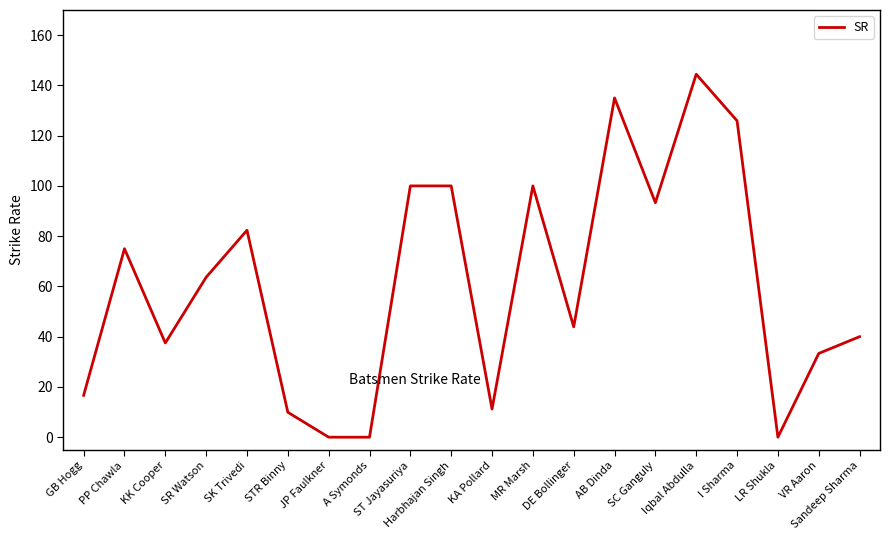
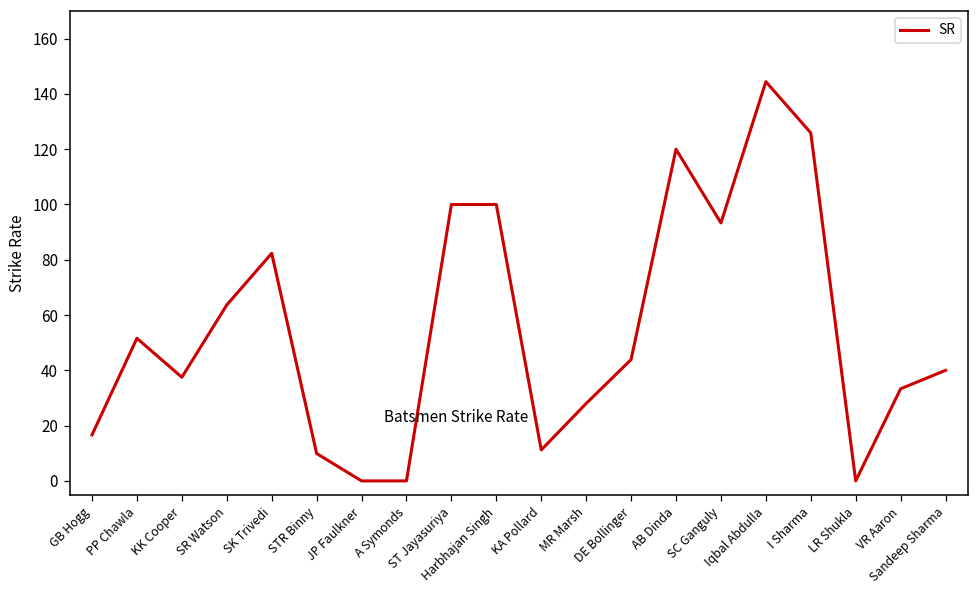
PP Chawla: 75 -> 52
MR Marsh: 100 -> 28
AB Dinda: 135 -> 120
